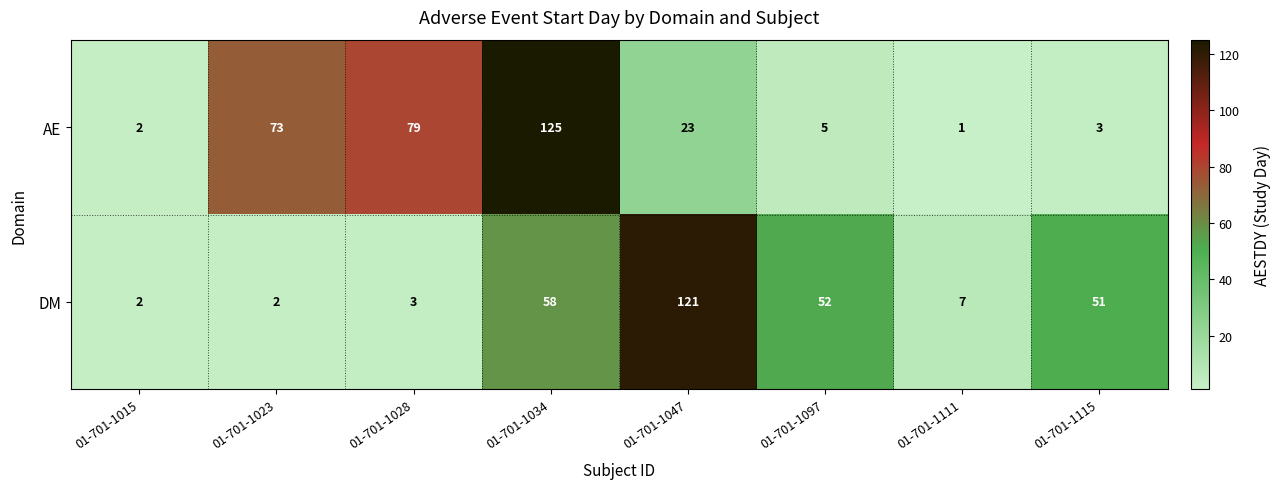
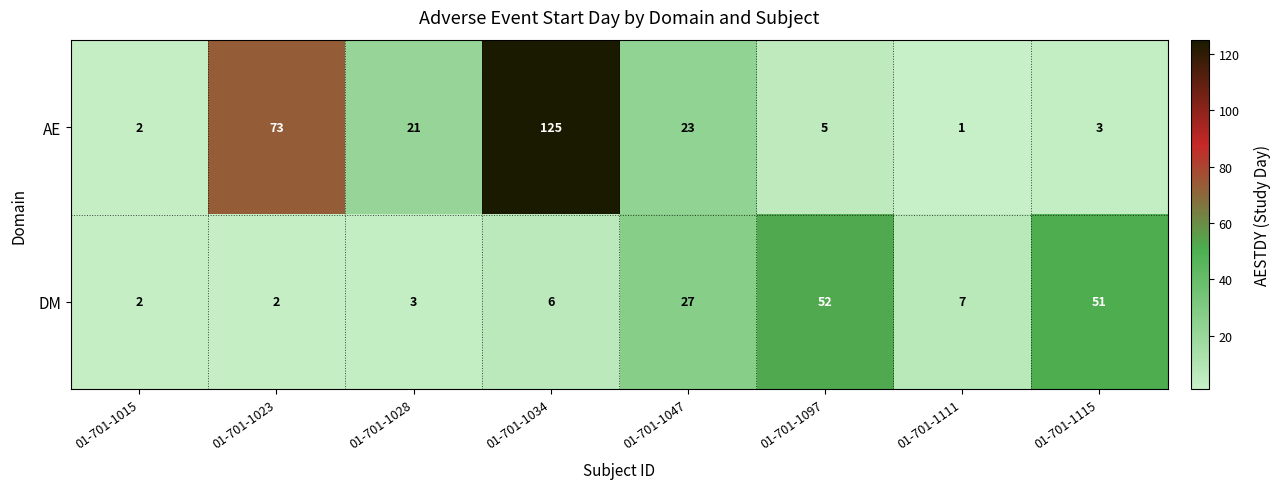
AE, 01-701-1028: 79 -> 21
DM, 01-701-1034: 58 -> 6
DM, 01-701-1047: 121 -> 27
